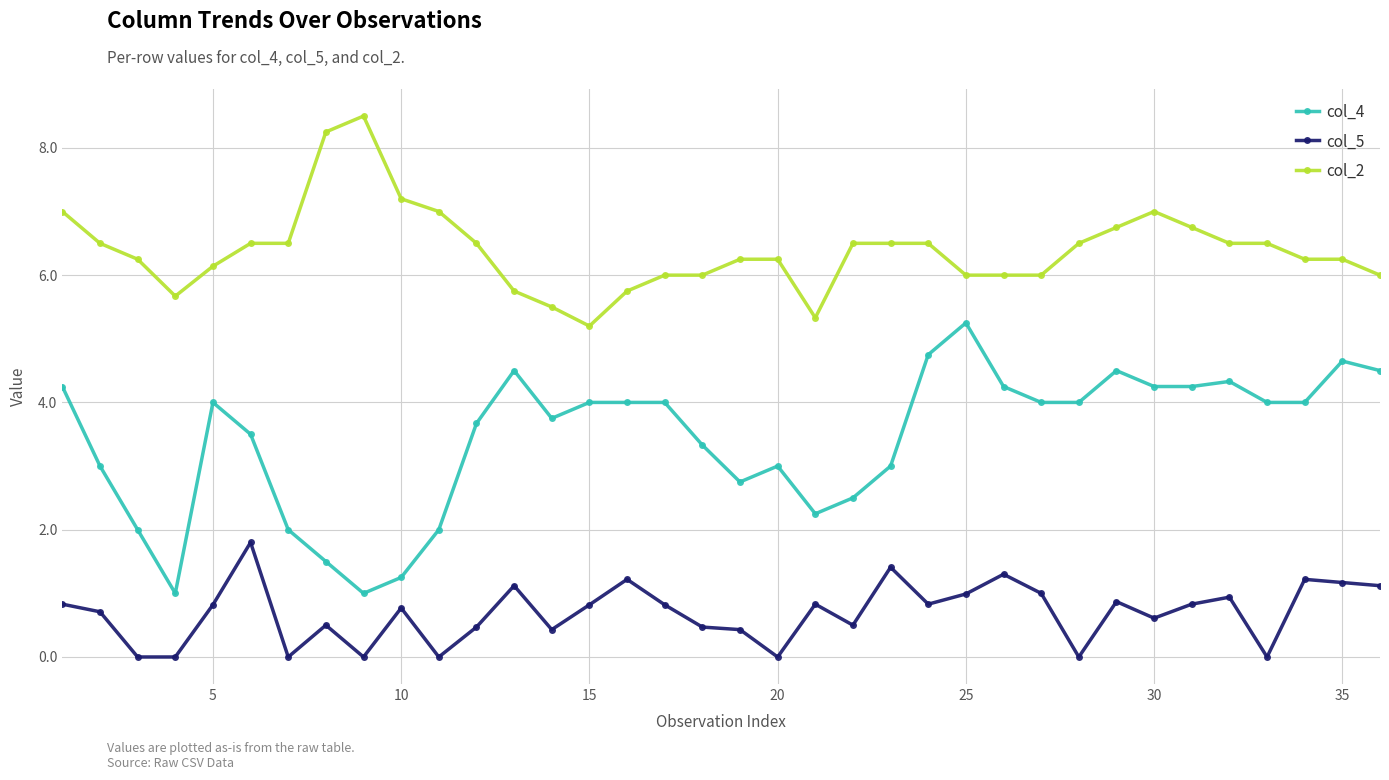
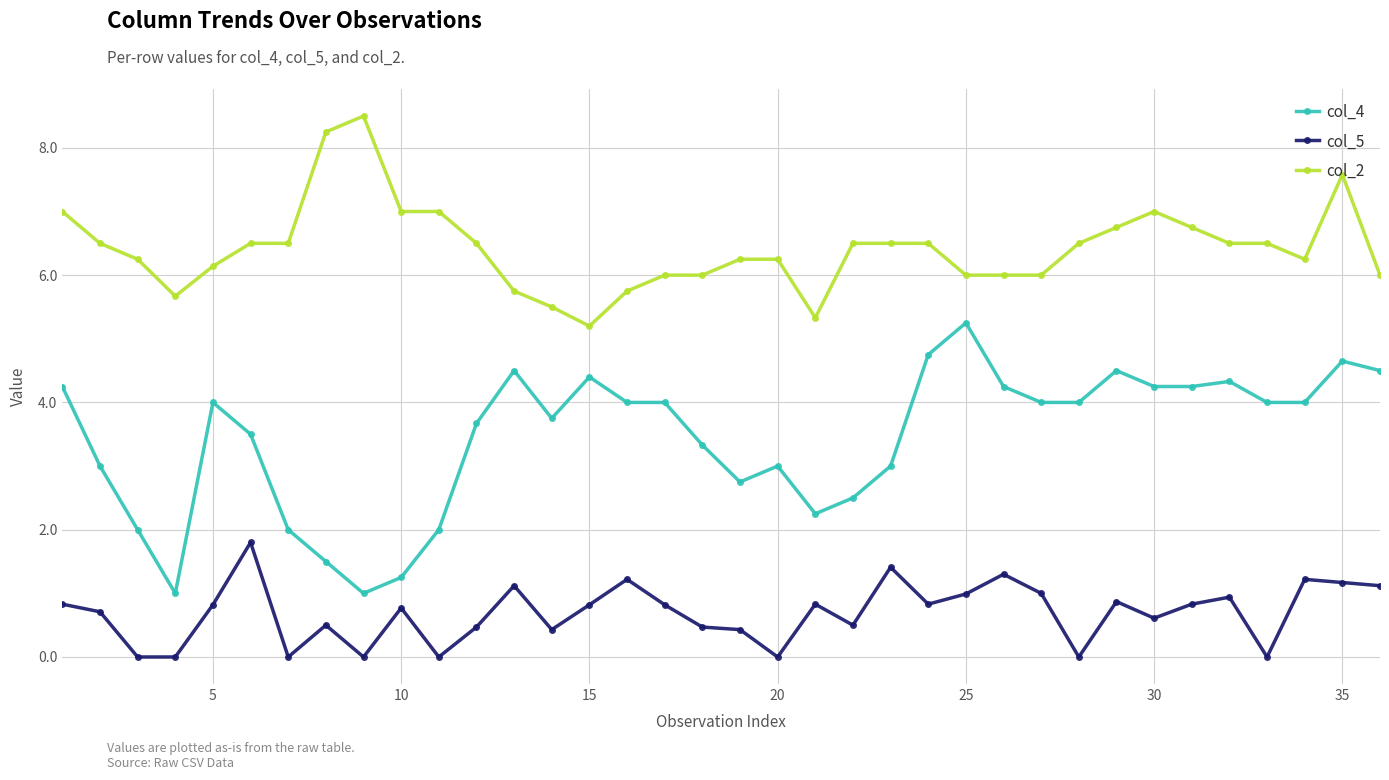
col_2, 10: 7.2 -> 7.0
col_4, 15: 4.0 -> 4.4
col_2, 35: 6.3 -> 7.6
